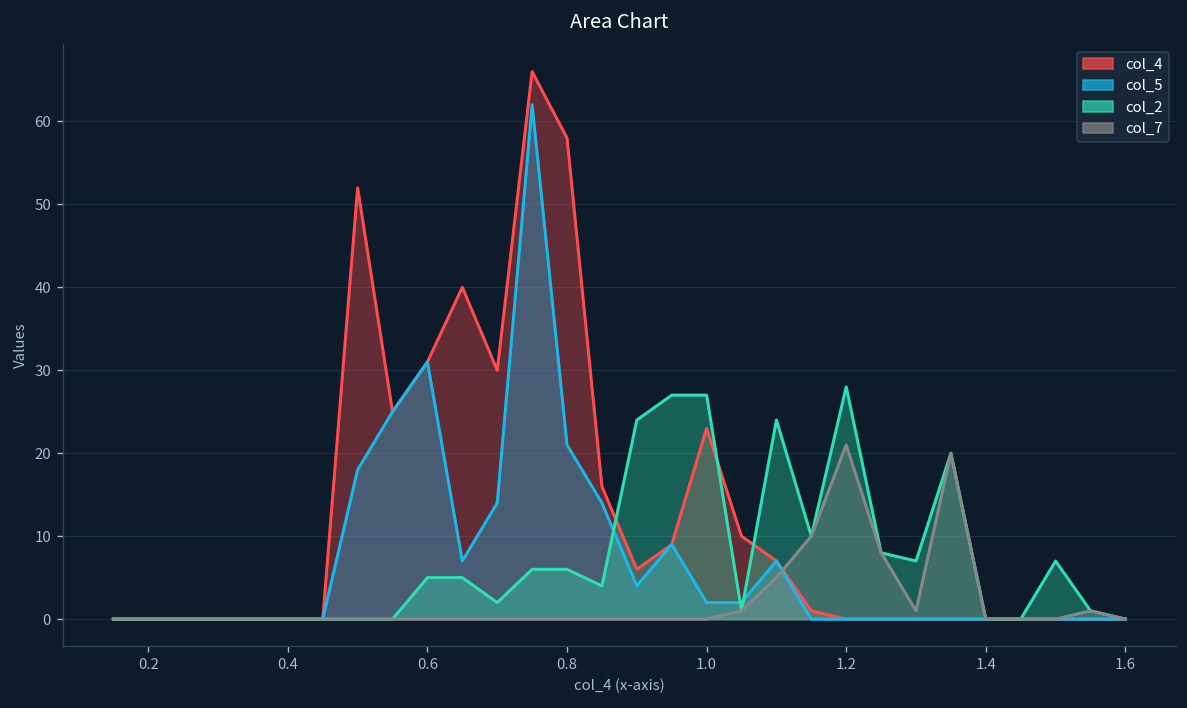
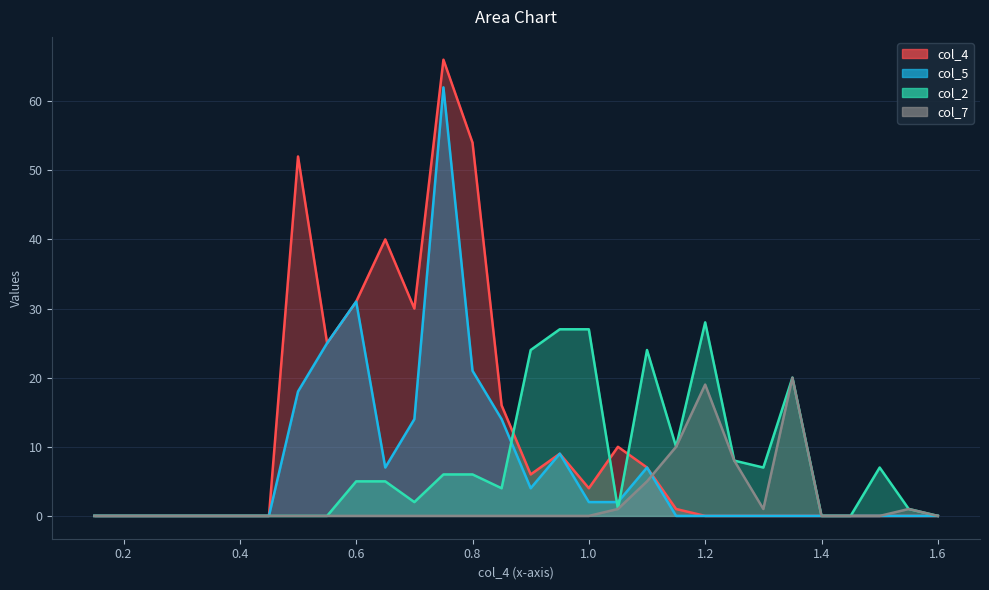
col_4, 0.8: 58 -> 54
col_4, 1.0: 23 -> 4
col_7, 1.2: 21 -> 19
